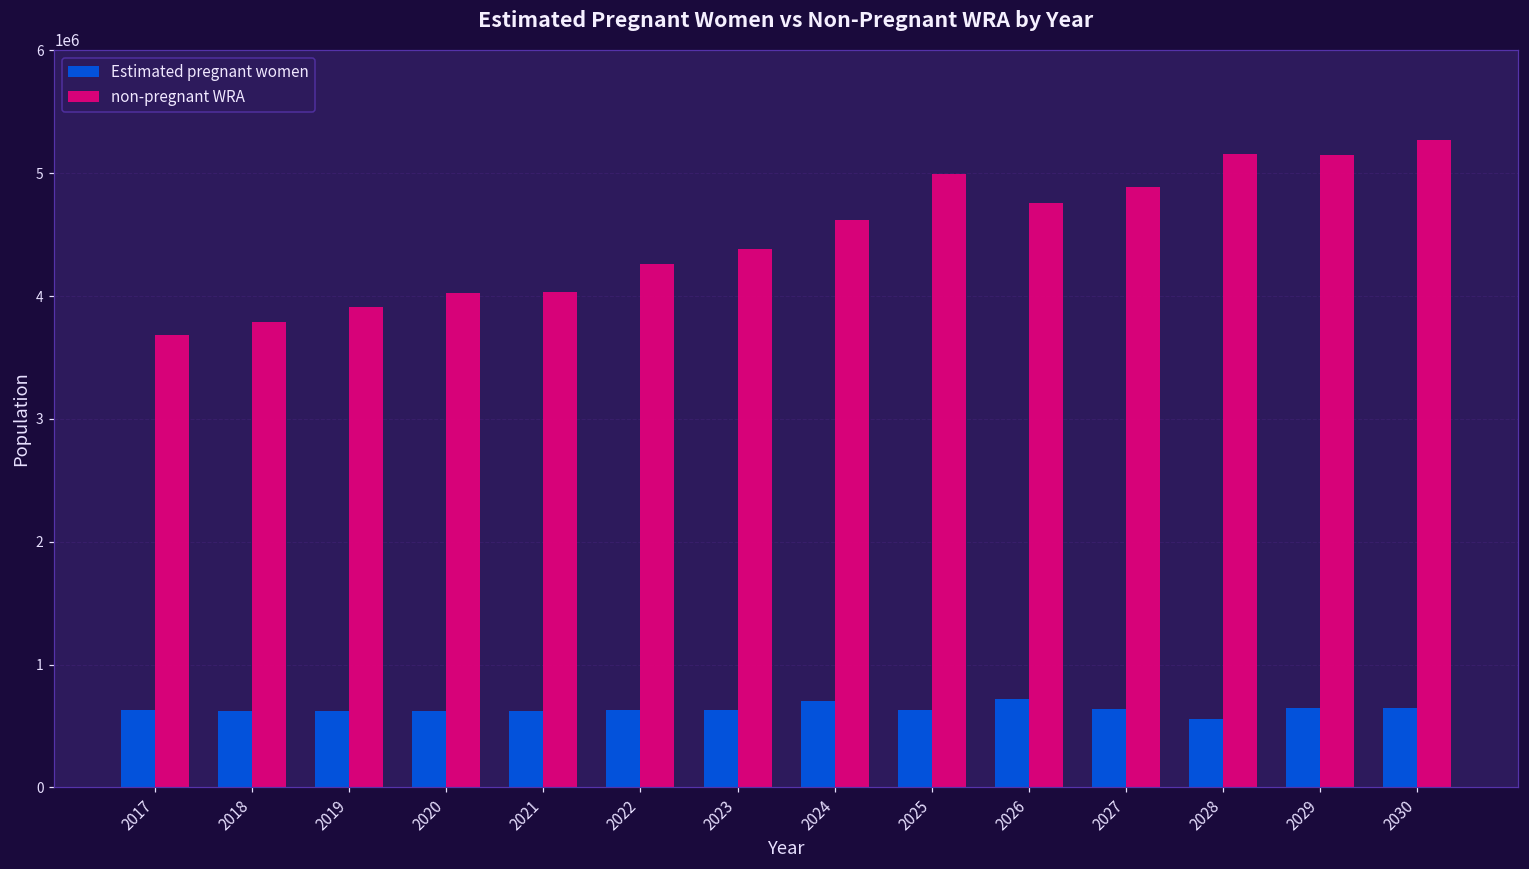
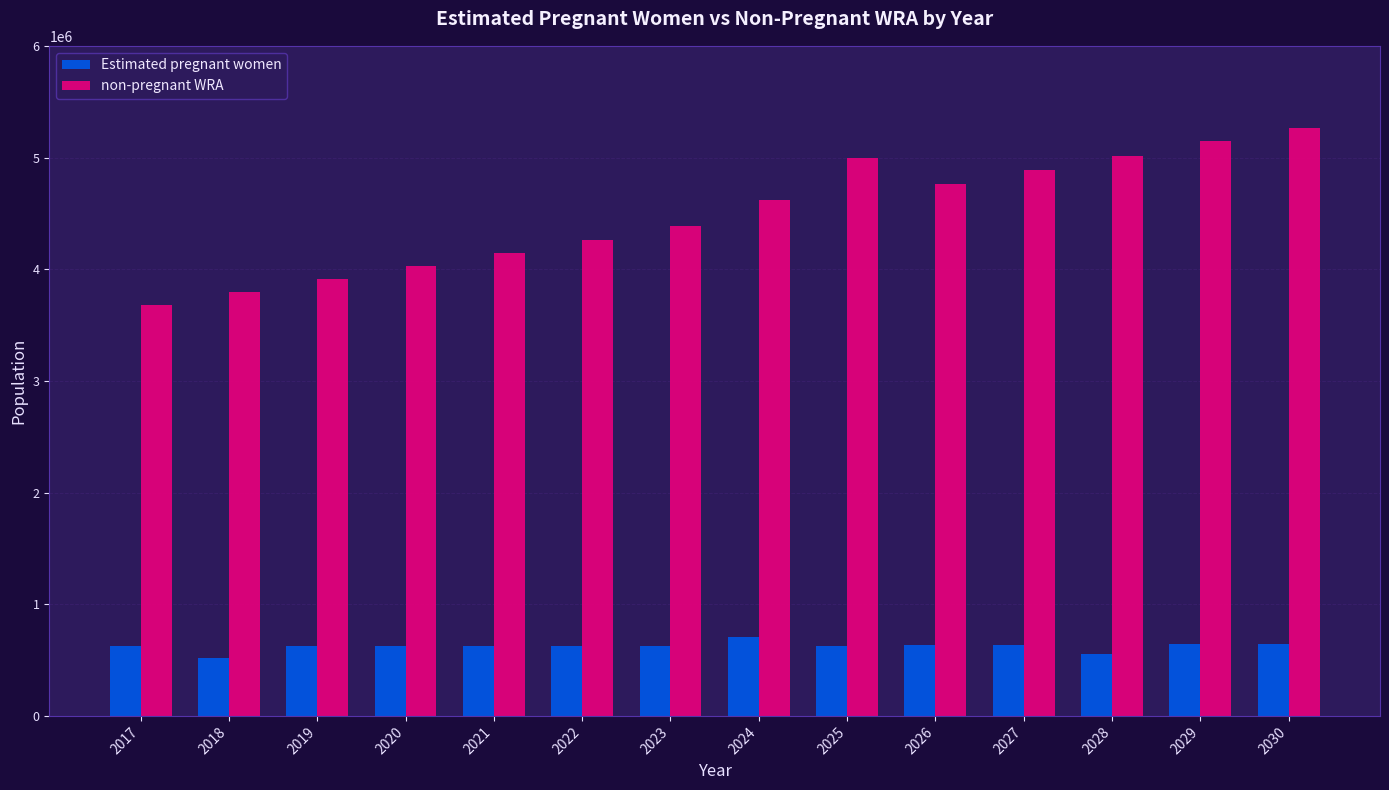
Estimated pregnant women, 2018: 630000 -> 520000
non-pregnant WRA, 2021: 4030000 -> 4150000
Estimated pregnant women, 2026: 720000 -> 630000
non-pregnant WRA, 2028: 5150000 -> 5020000
